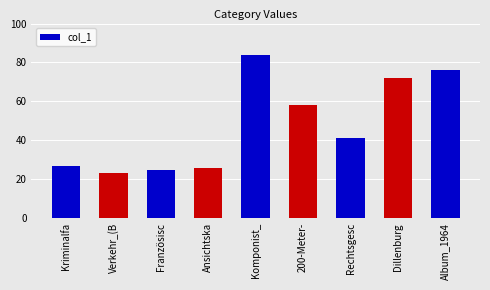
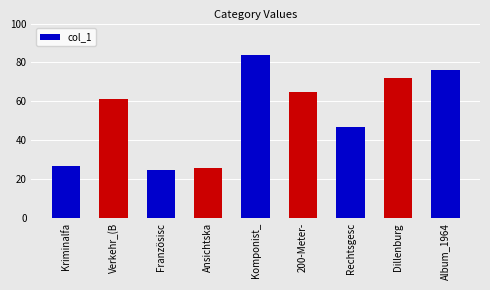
Verkehr_(B: 23 -> 61
200-Meter-: 58 -> 65
Rechtsgesc: 41 -> 47
